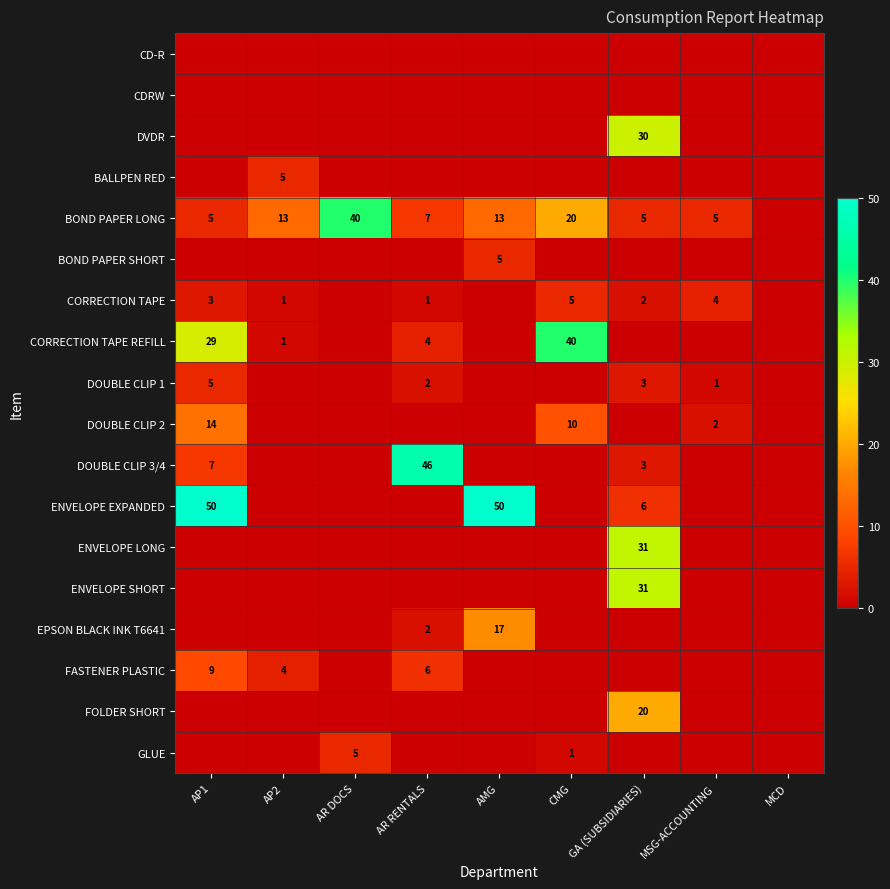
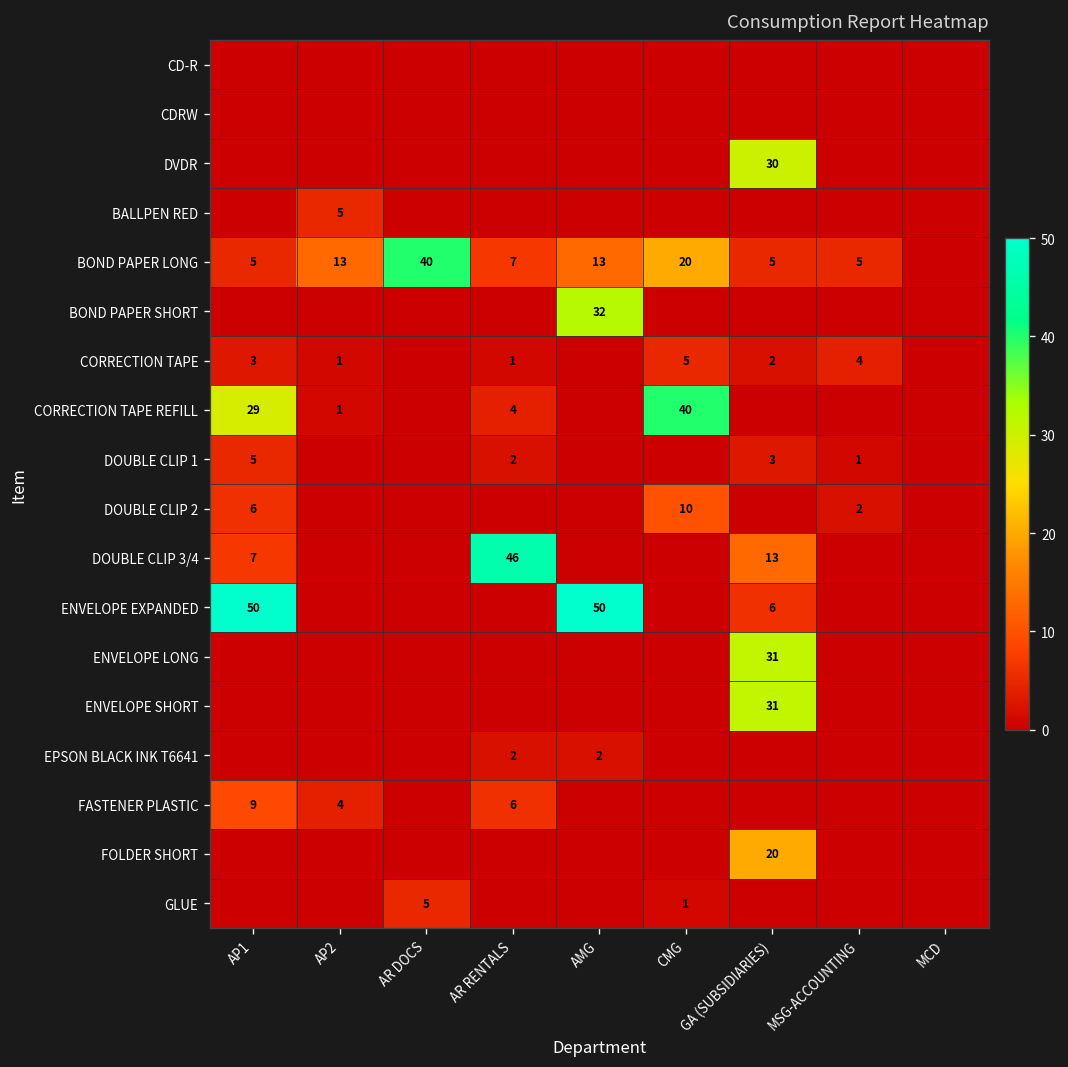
BOND PAPER SHORT, AMG: 5 -> 32
DOUBLE CLIP 2, AP1: 14 -> 6
DOUBLE CLIP 3/4, GA (SUBSIDIARIES): 3 -> 13
EPSON BLACK INK T6641, AMG: 17 -> 2
